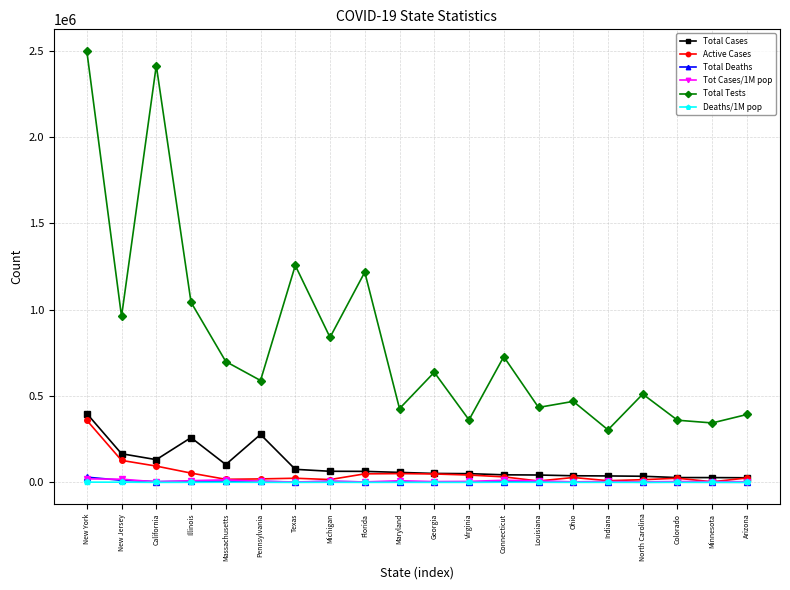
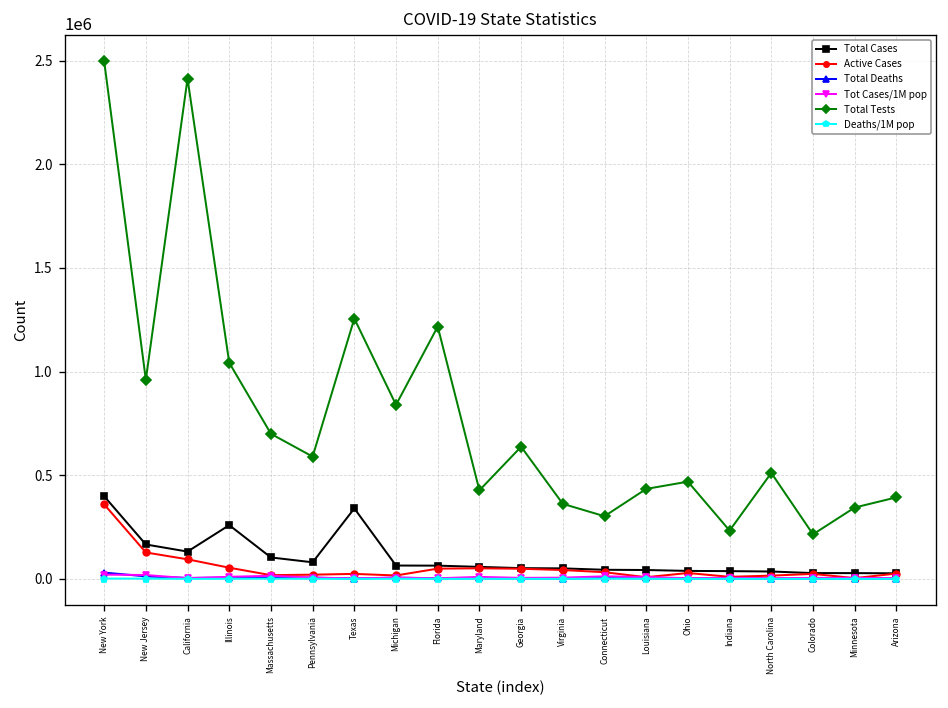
Total Cases, Pennsylvania: 280000 -> 80000
Total Cases, Texas: 80000 -> 340000
Total Tests, Connecticut: 730000 -> 300000
Total Tests, Indiana: 300000 -> 230000
Total Tests, Colorado: 360000 -> 210000
